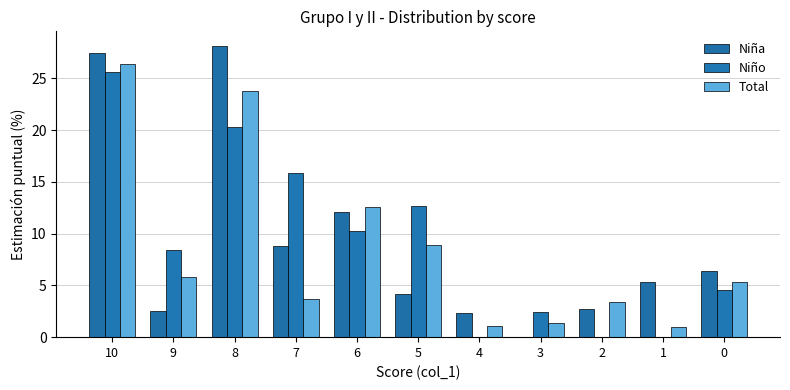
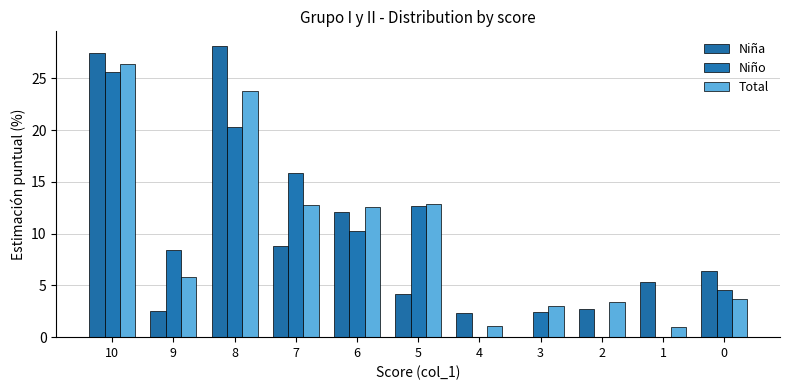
Total, 7: 3.7 -> 12.7
Total, 5: 8.9 -> 12.9
Total, 3: 1.4 -> 3.0
Total, 0: 5.4 -> 3.7
